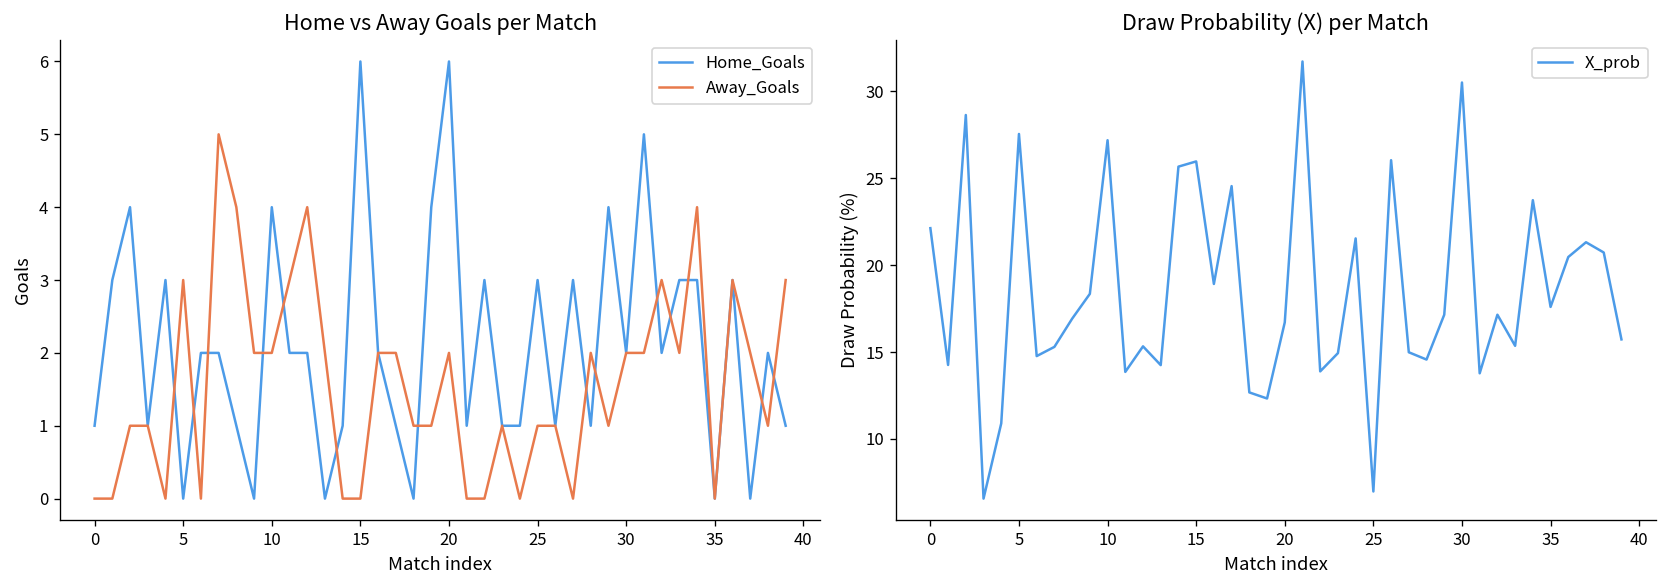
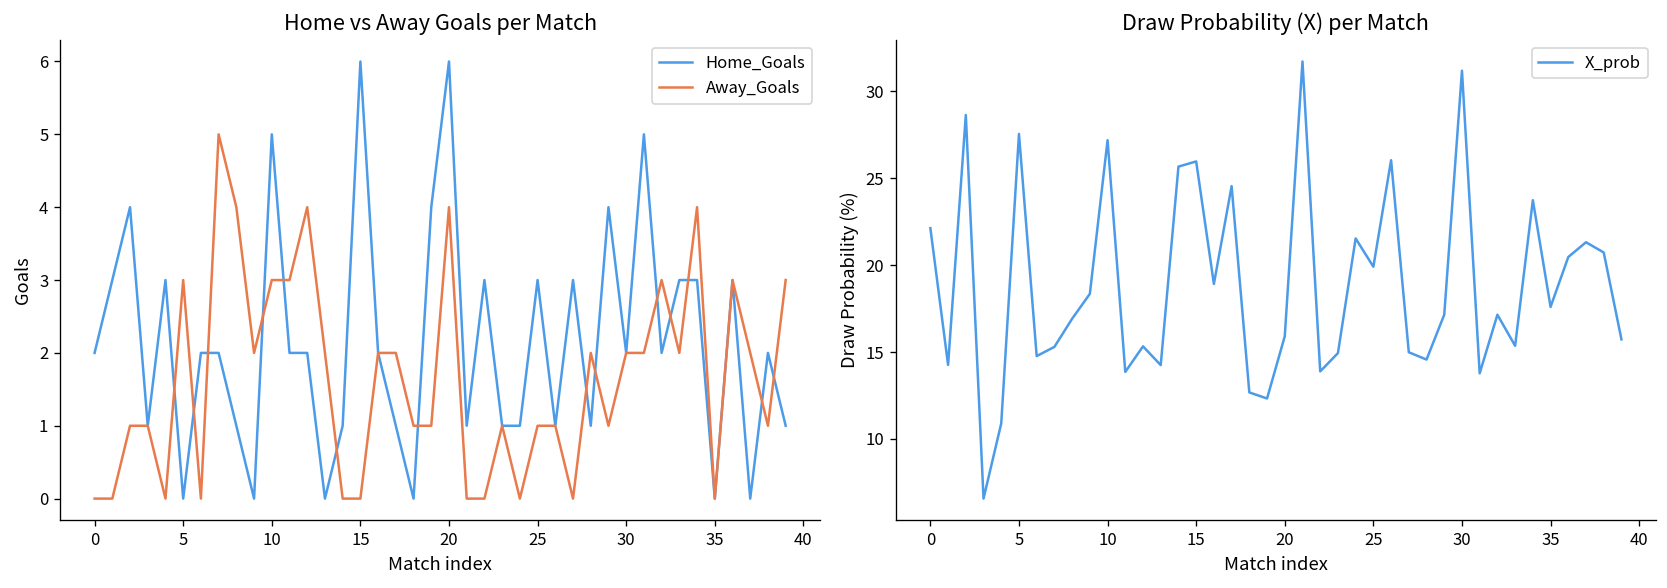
Home vs Away Goals per Match, Home_Goals, 0: 1 -> 2
Home vs Away Goals per Match, Home_Goals, 10: 4 -> 5
Home vs Away Goals per Match, Away_Goals, 10: 2 -> 3
Home vs Away Goals per Match, Away_Goals, 20: 2 -> 4
Draw Probability (X) per Match, 20: 16.7 -> 15.9
Draw Probability (X) per Match, 25: 7.0 -> 19.9
Draw Probability (X) per Match, 30: 30.5 -> 31.2
